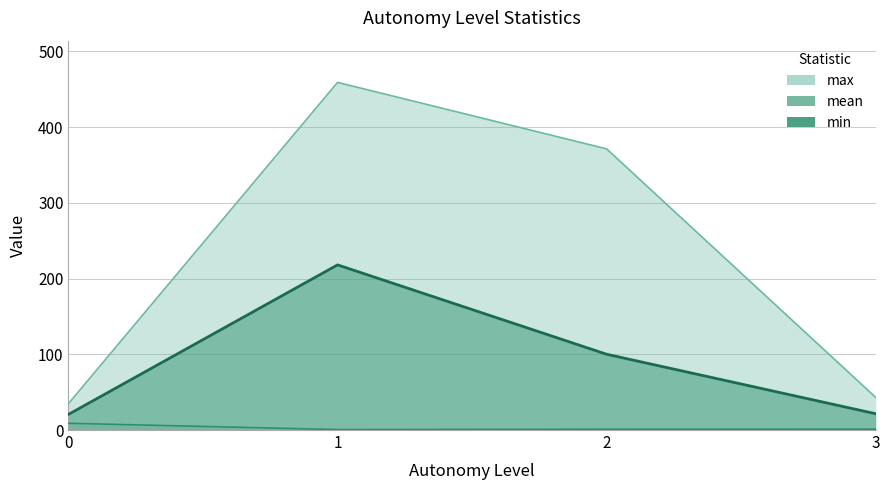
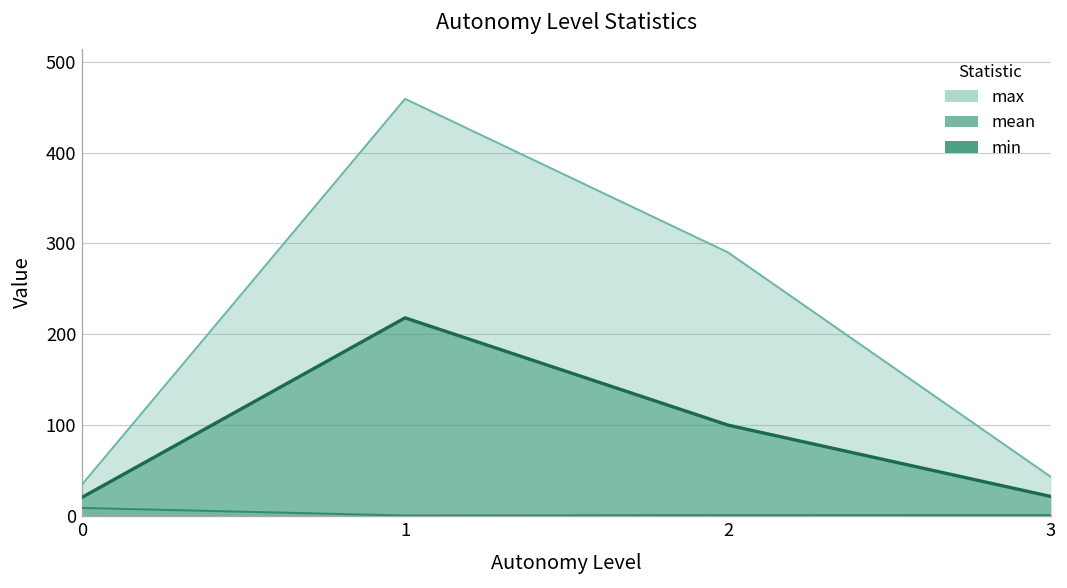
max, 2: 370 -> 290
